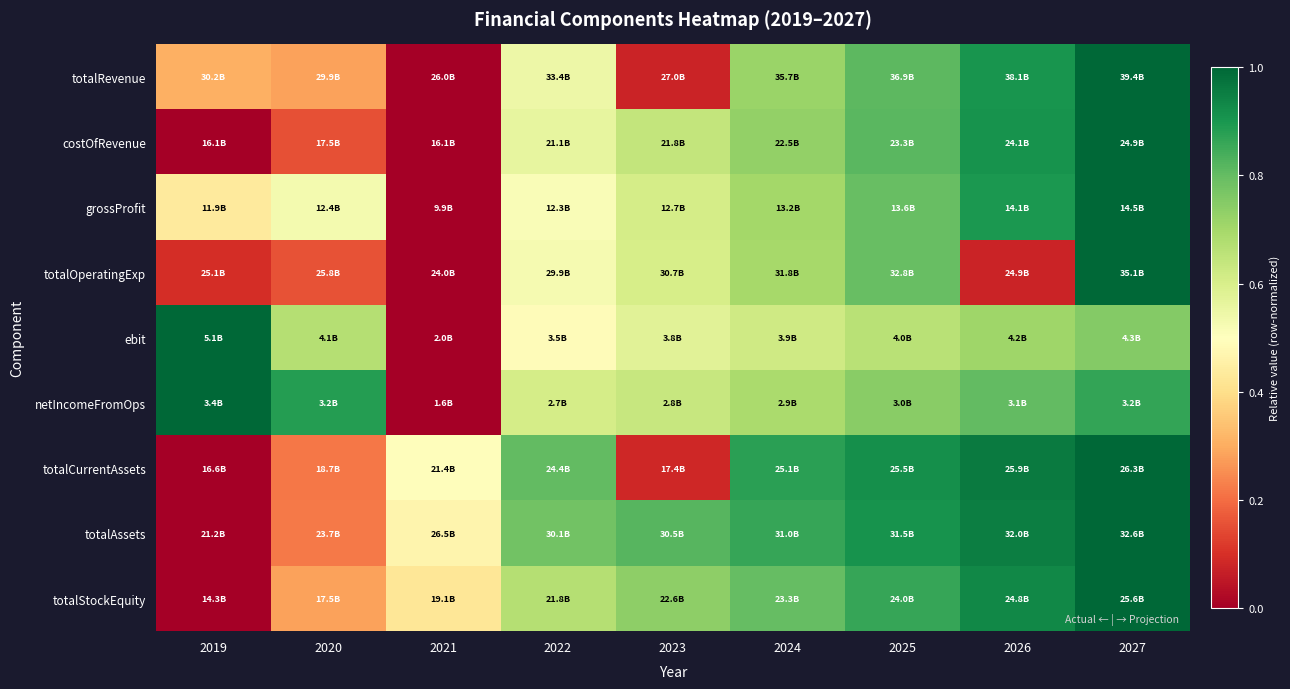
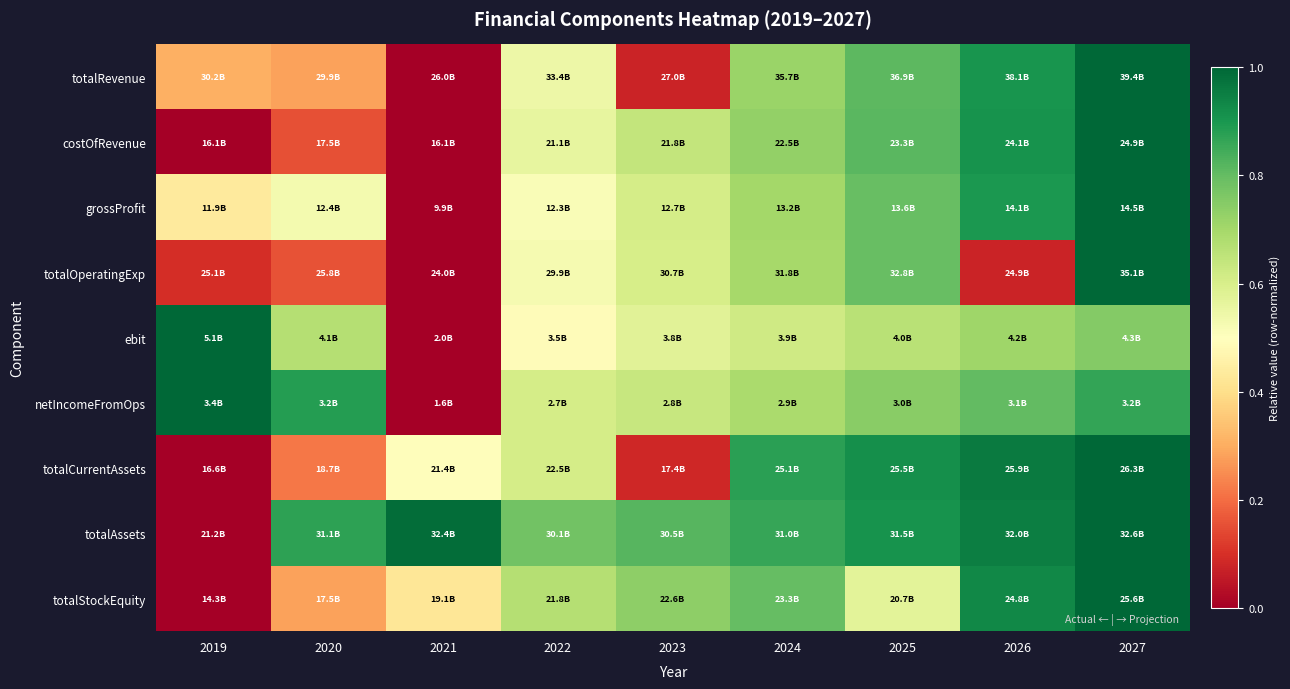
totalCurrentAssets, 2022: 24.4B -> 22.5B
totalAssets, 2020: 23.7B -> 31.1B
totalAssets, 2021: 26.5B -> 32.4B
totalStockEquity, 2025: 24.0B -> 20.7B
